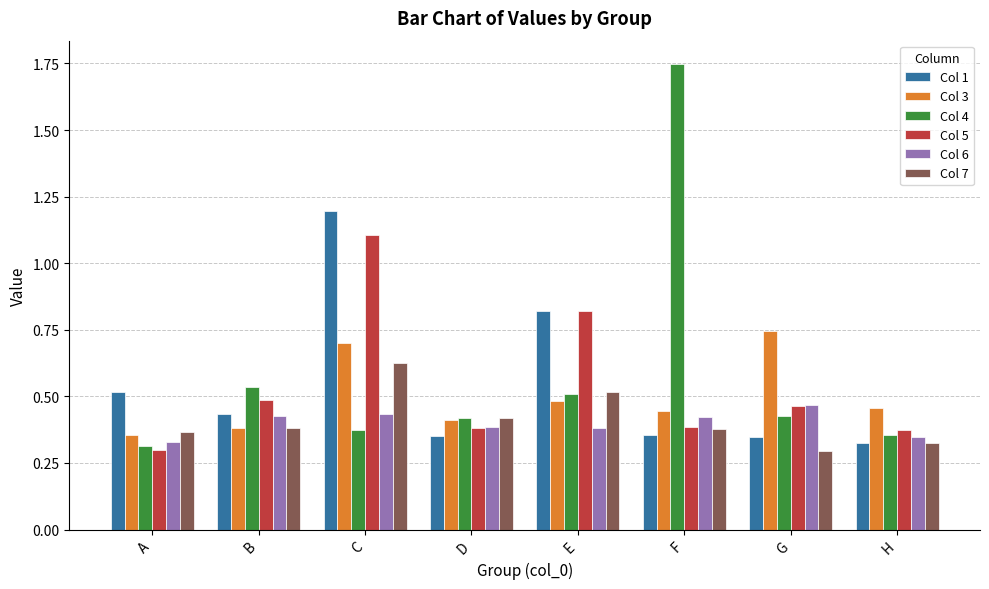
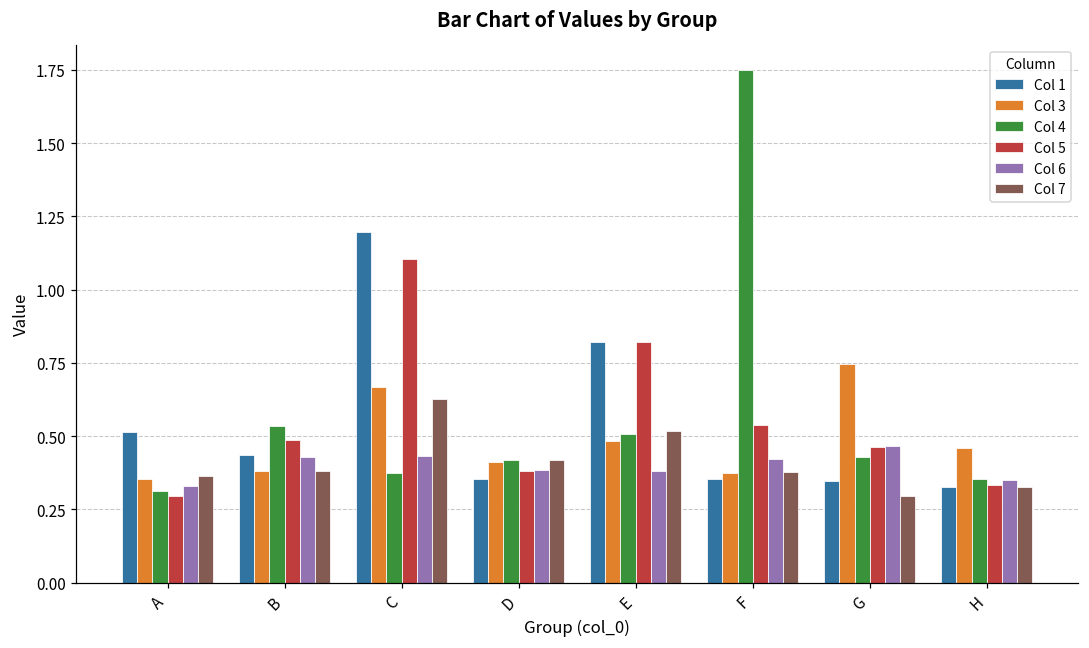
Col 3, C: 0.70 -> 0.67
Col 3, F: 0.45 -> 0.38
Col 5, F: 0.38 -> 0.54
Col 5, H: 0.37 -> 0.33
